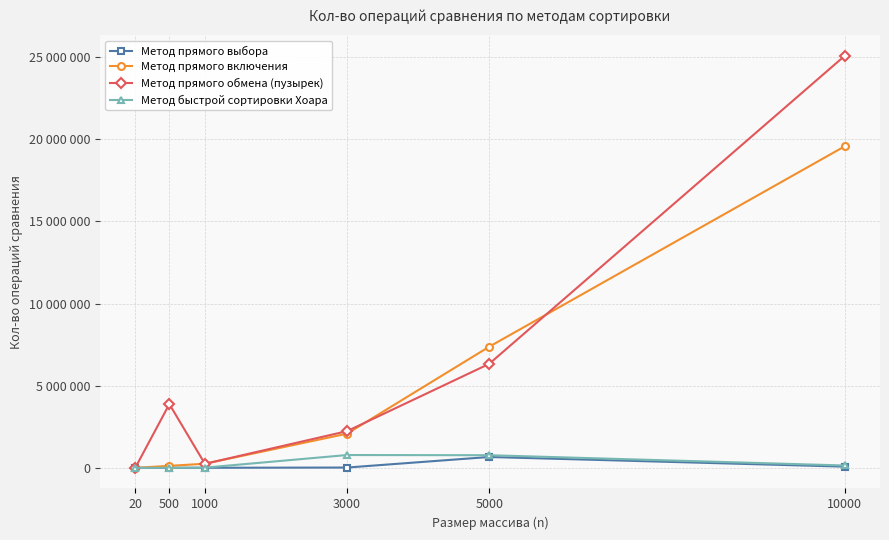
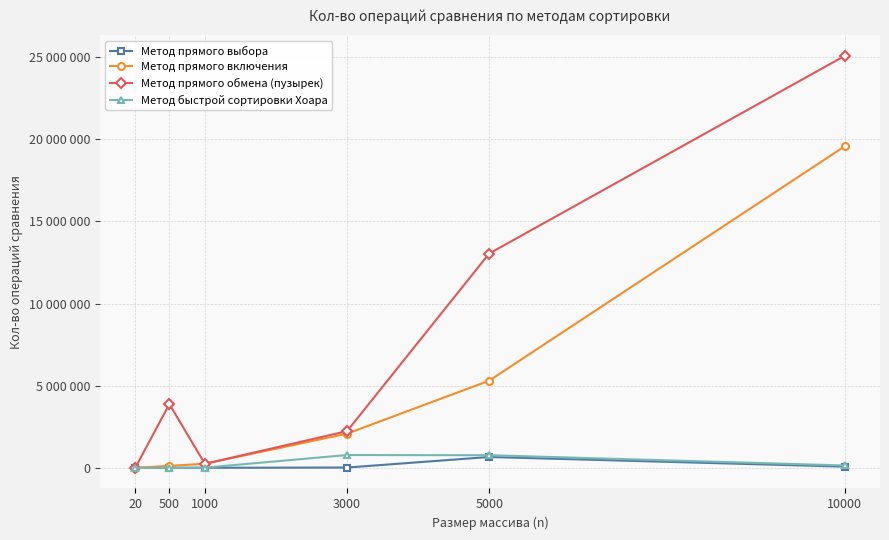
Метод прямого включения, 5000: 7400000 -> 5300000
Метод прямого обмена (пузырек), 5000: 6300000 -> 13000000
